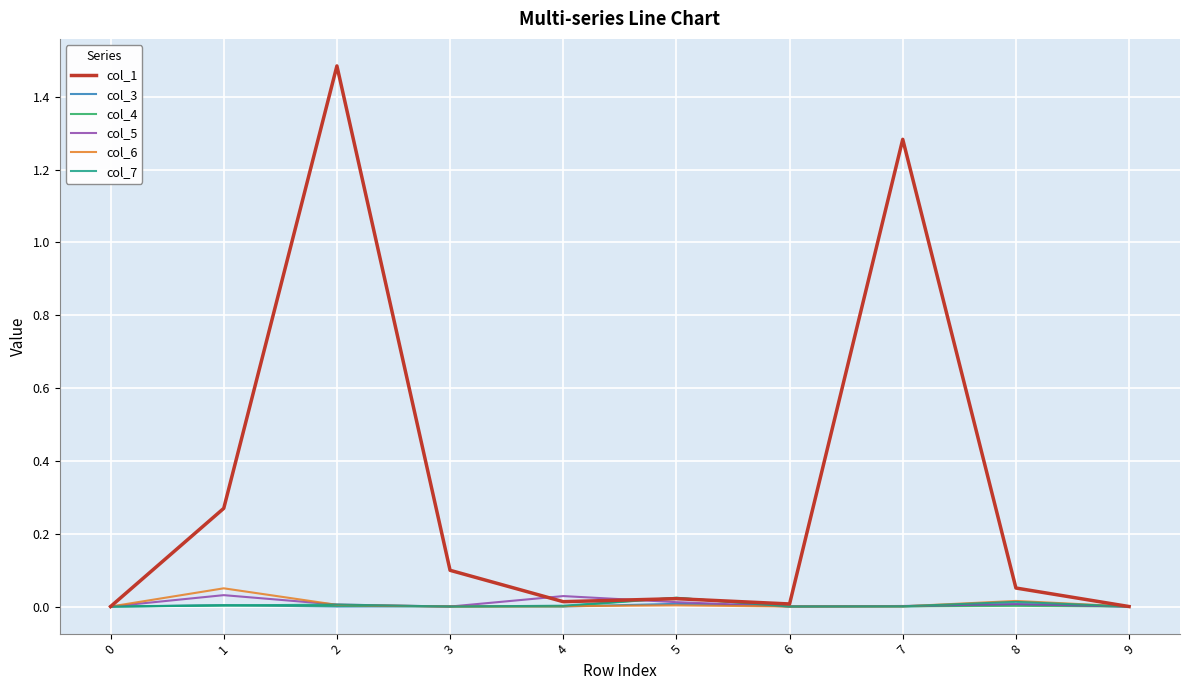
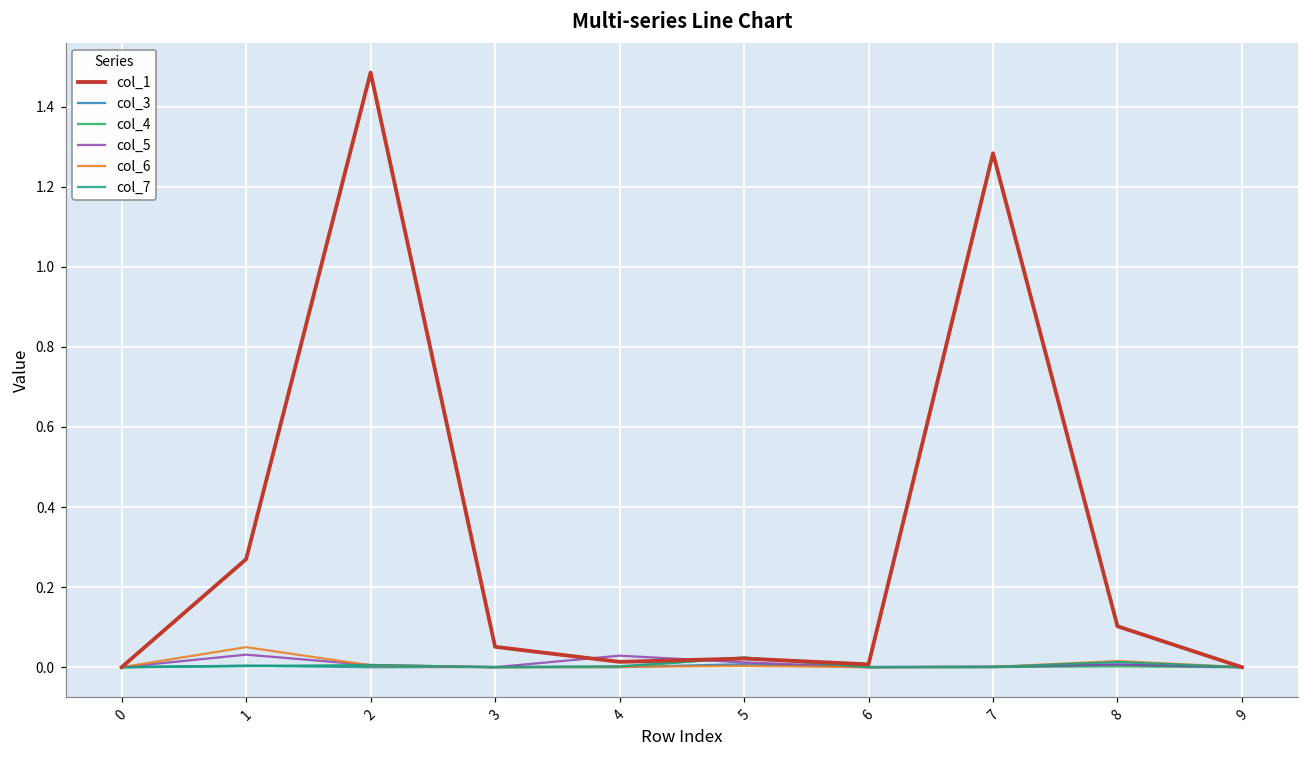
col_1, 3: 0.10 -> 0.05
col_1, 8: 0.05 -> 0.10
